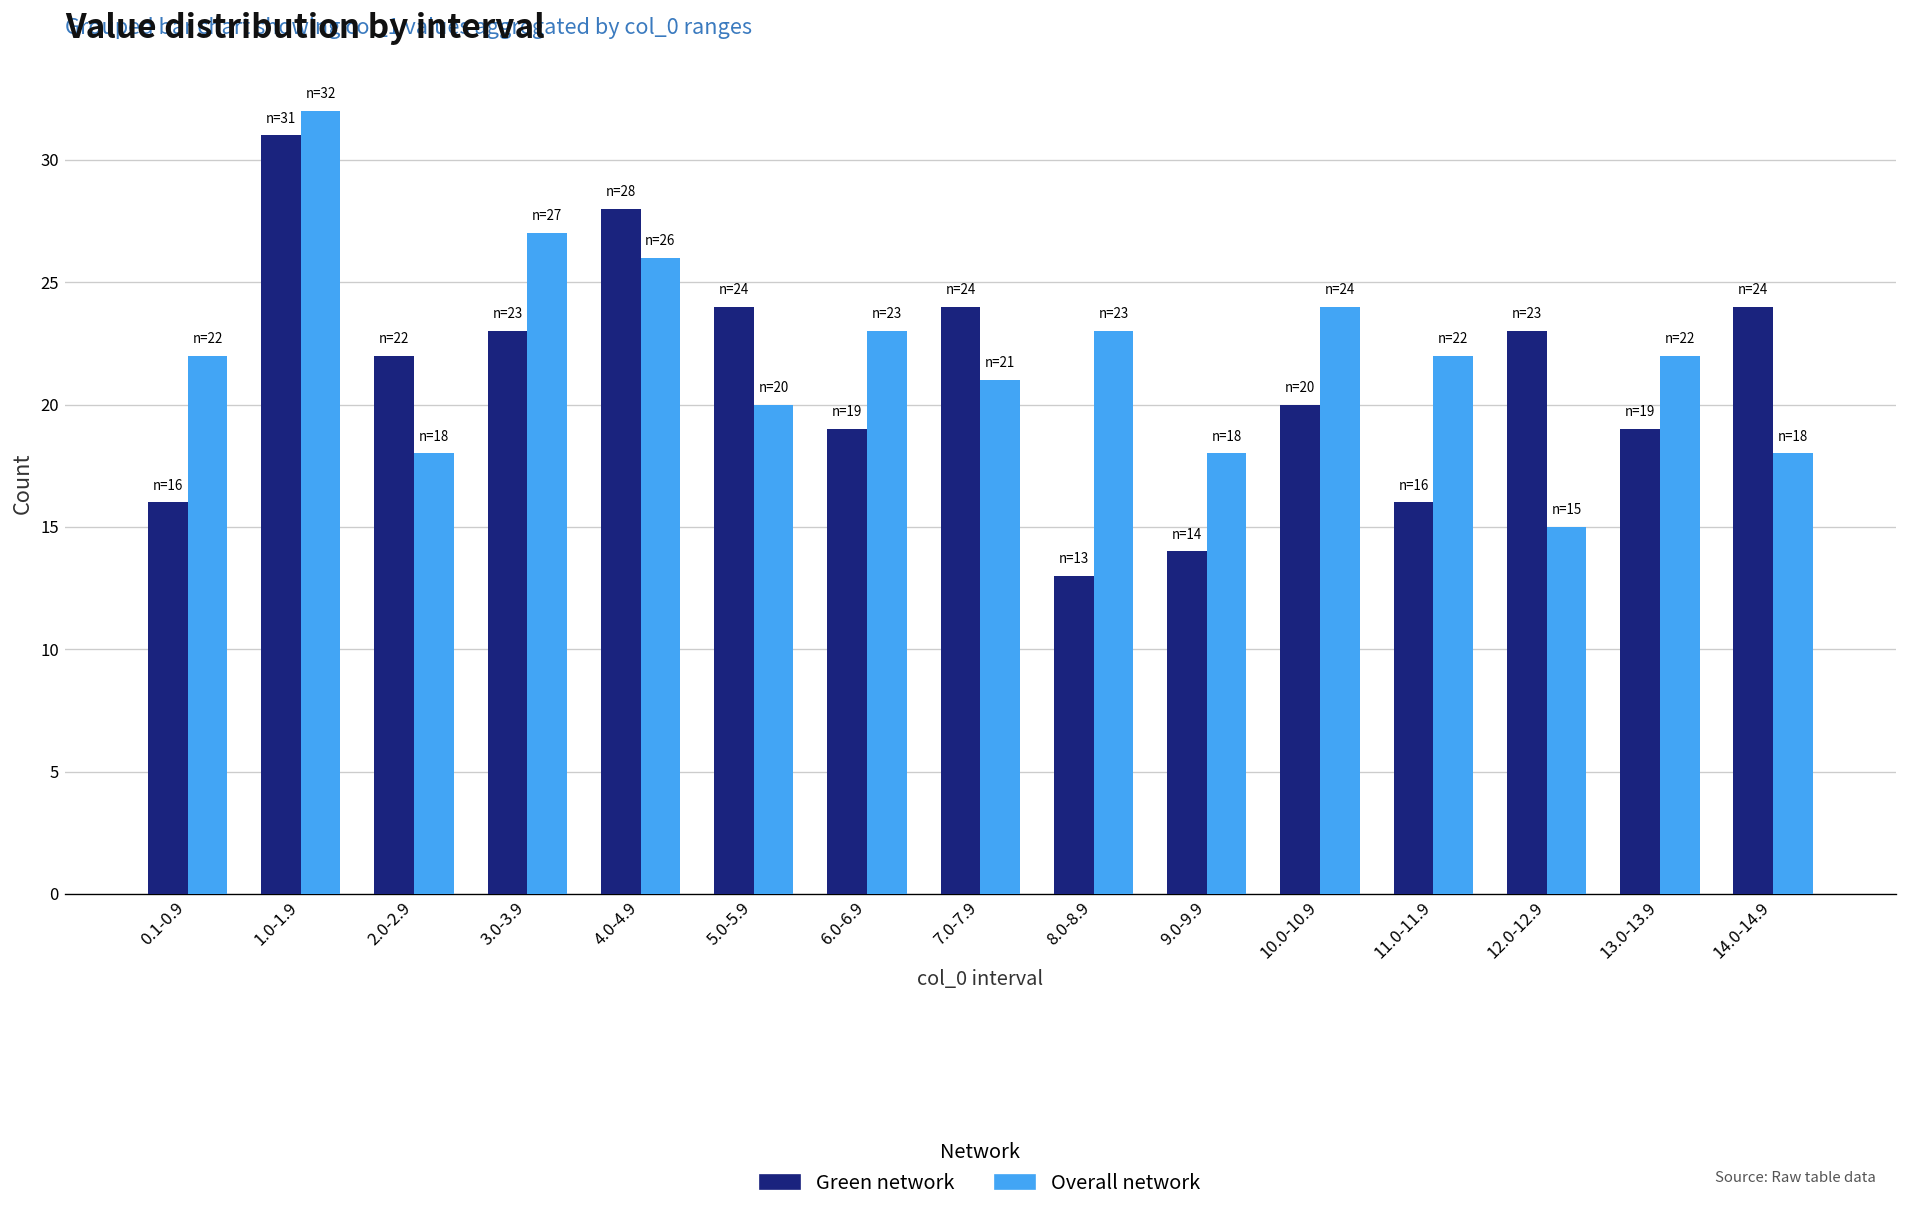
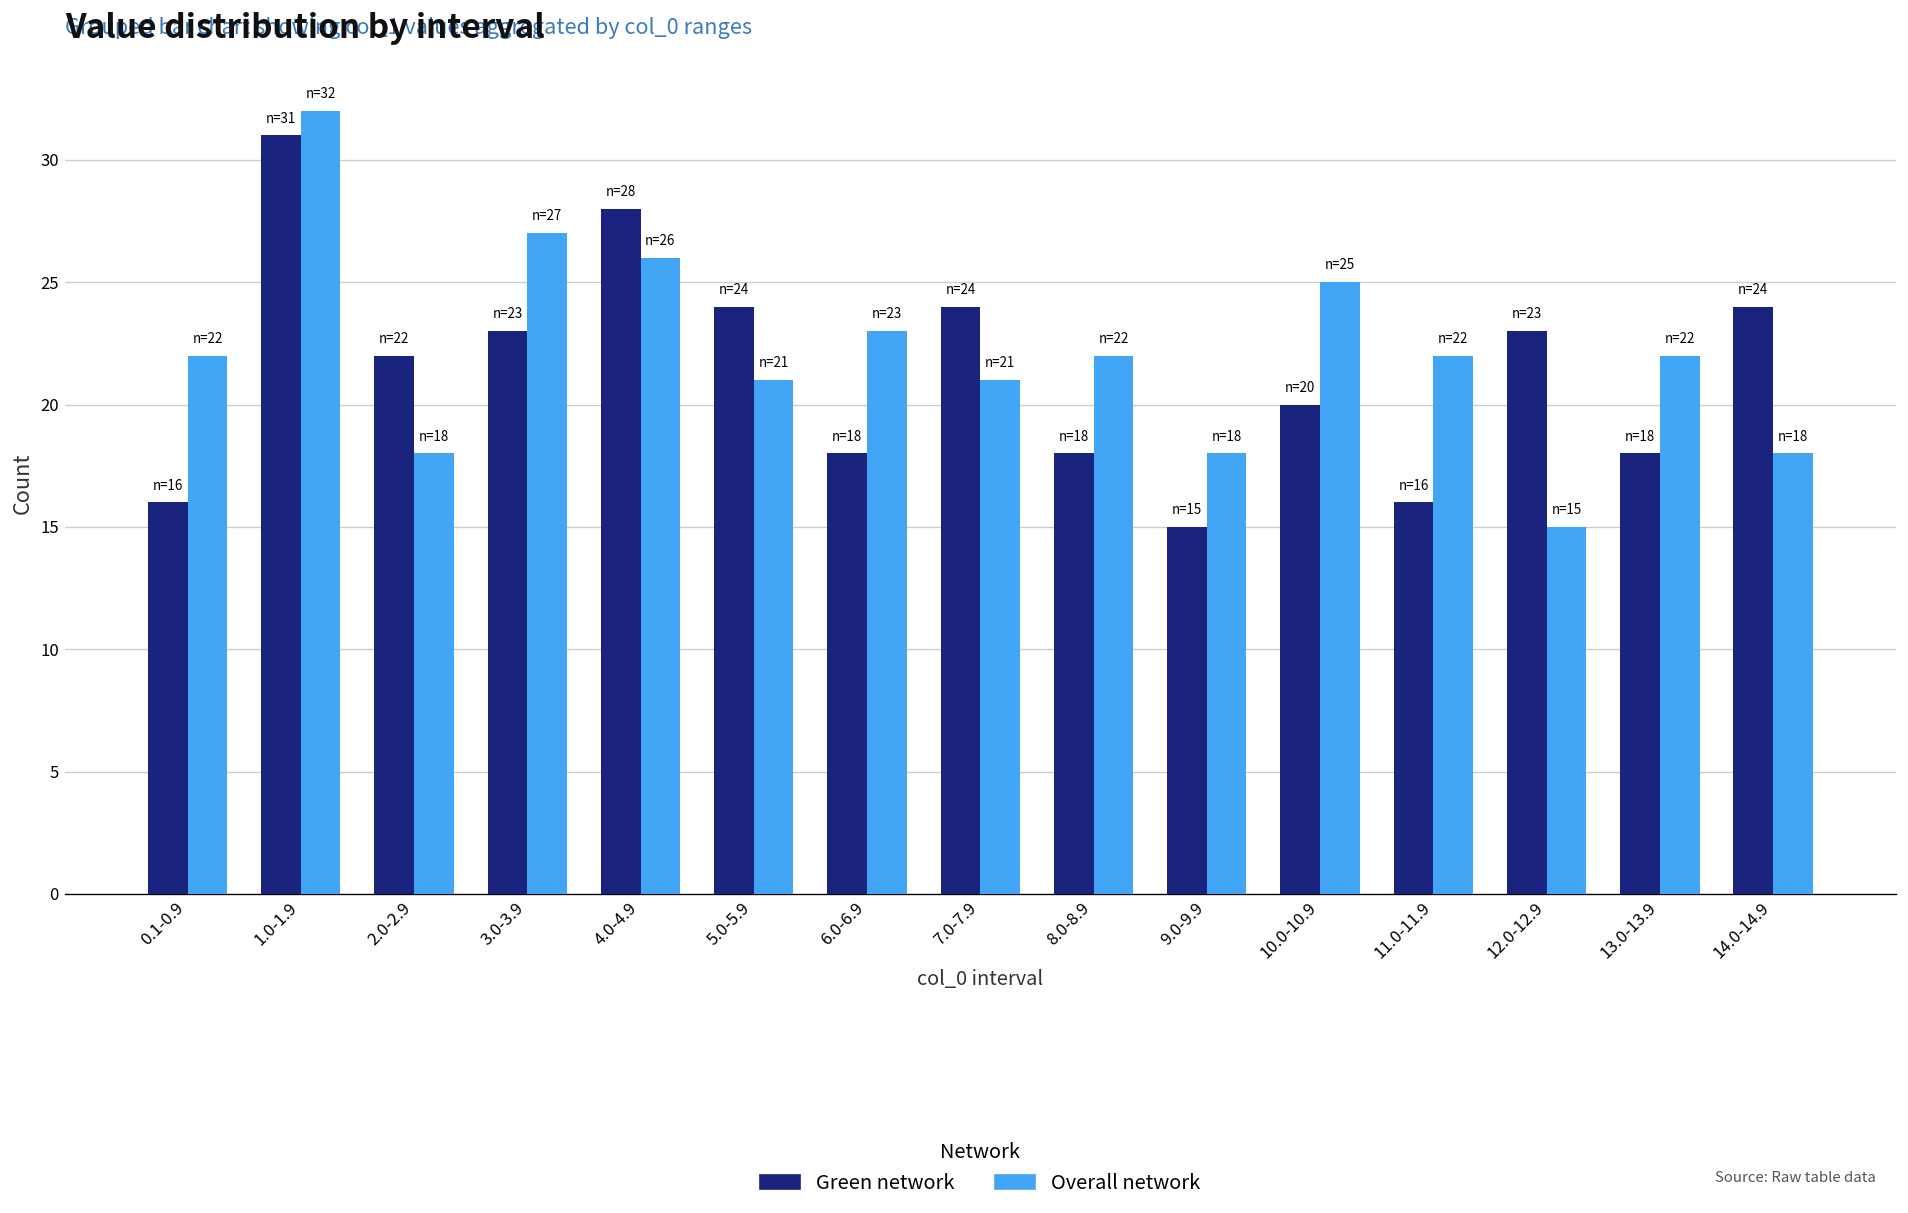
Overall network, 5.0-5.9: 20 -> 21
Green network, 6.0-6.9: 19 -> 18
Green network, 8.0-8.9: 13 -> 18
Overall network, 8.0-8.9: 23 -> 22
Green network, 9.0-9.9: 14 -> 15
Overall network, 10.0-10.9: 24 -> 25
Green network, 13.0-13.9: 19 -> 18
